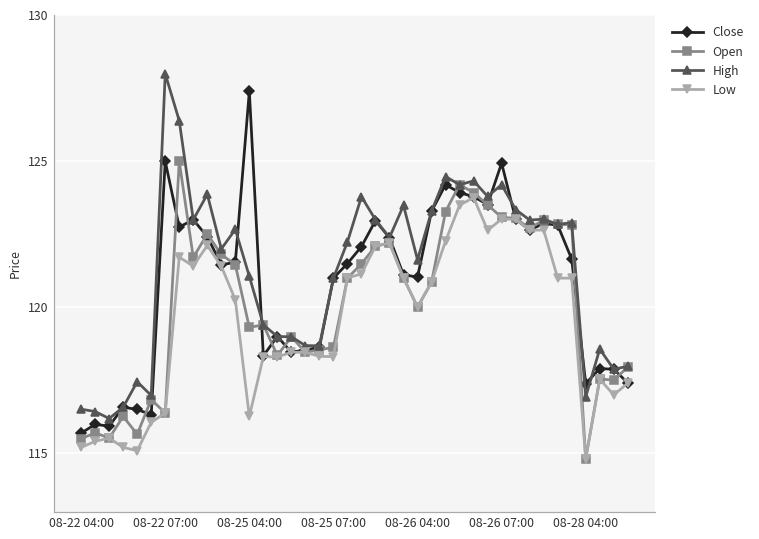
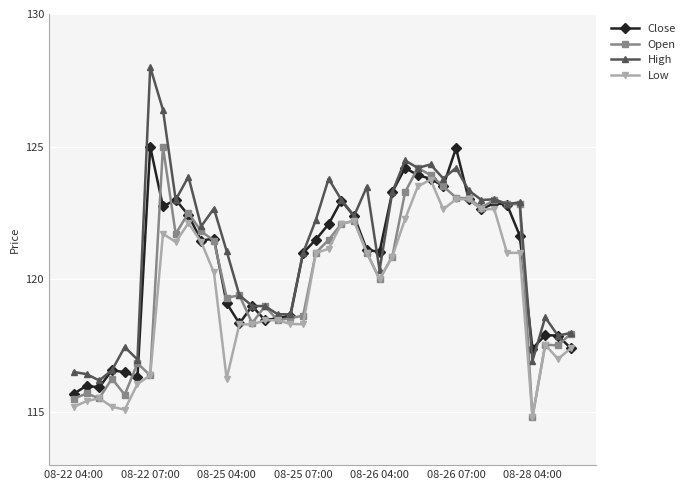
Close, 08-25 04:00: 127.4 -> 119.1
High, 08-26 04:00: 121.6 -> 120.4
